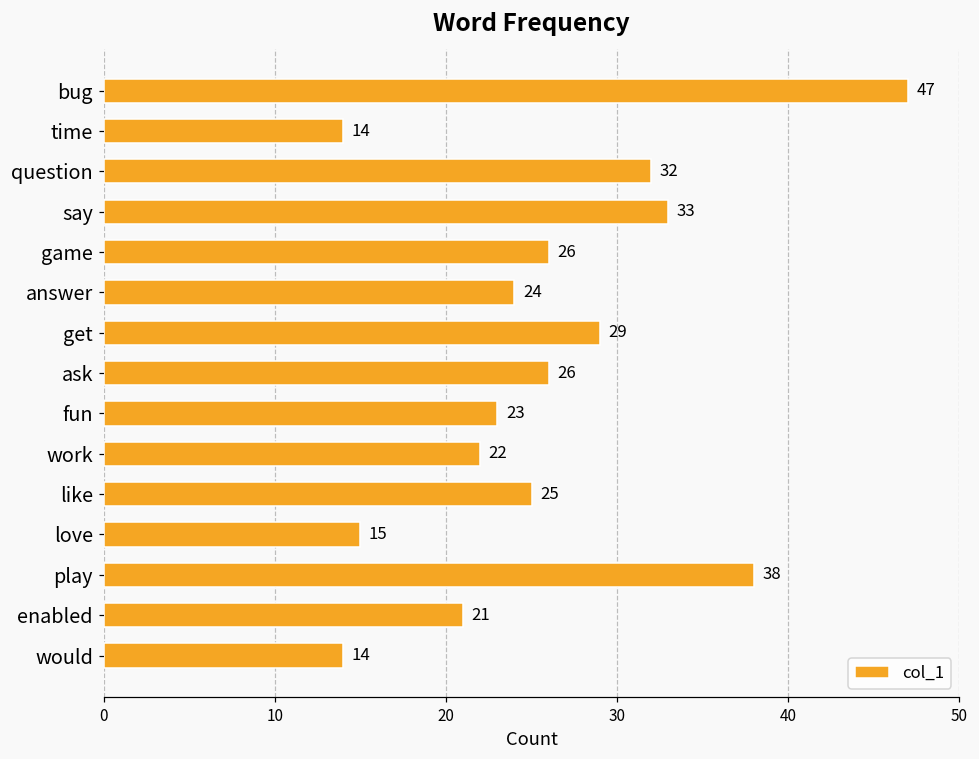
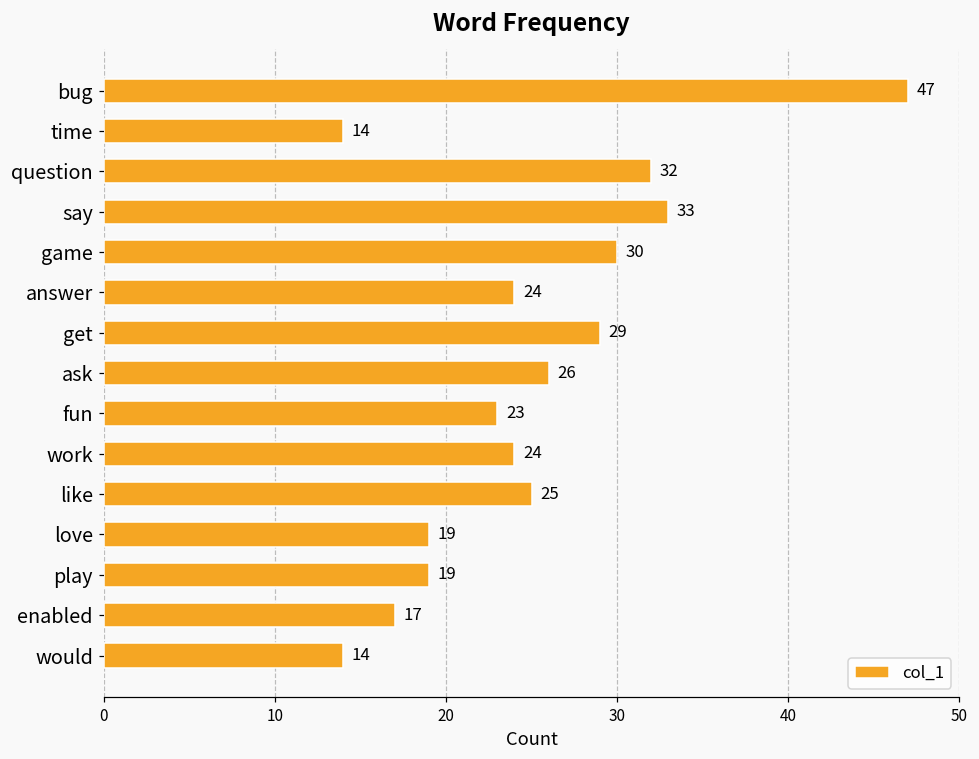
game: 26 -> 30
work: 22 -> 24
love: 15 -> 19
play: 38 -> 19
enabled: 21 -> 17
